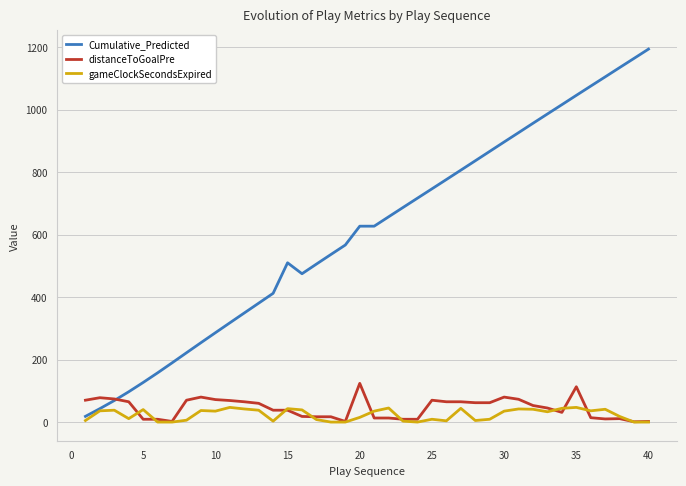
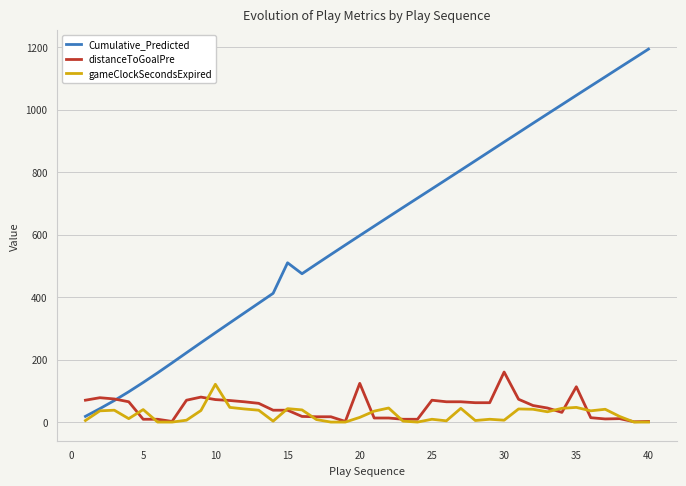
gameClockSecondsExpired, 10: 40 -> 120
Cumulative_Predicted, 20: 630 -> 600
distanceToGoalPre, 30: 80 -> 160
gameClockSecondsExpired, 30: 40 -> 10
